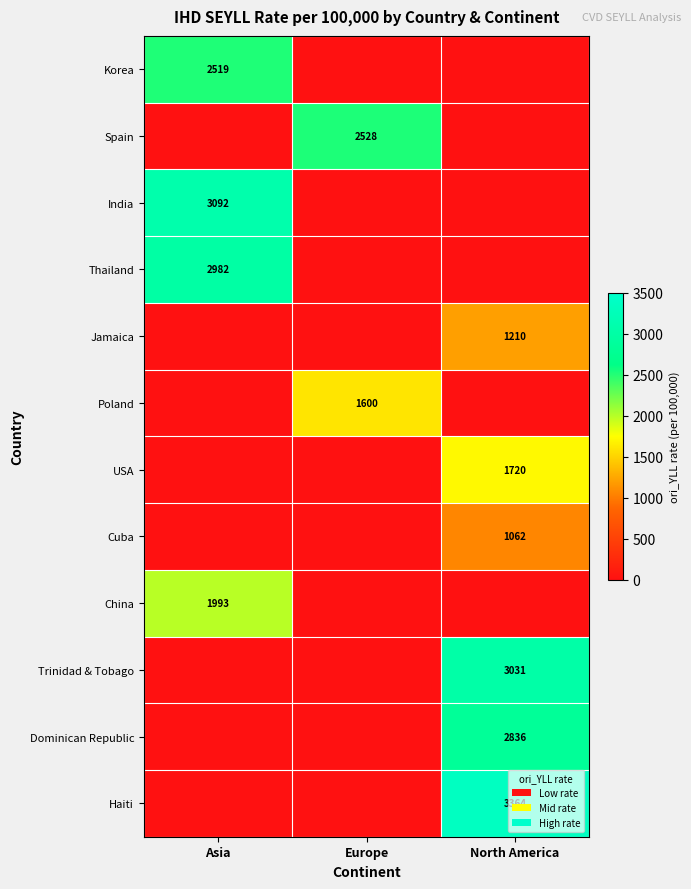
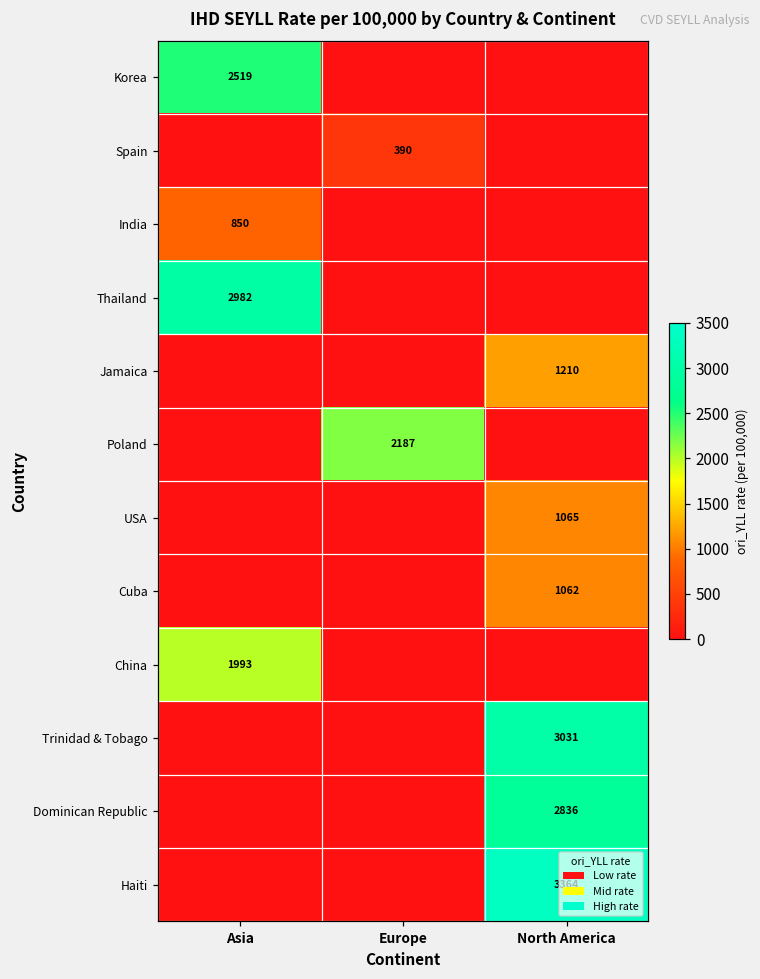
Spain, Europe: 2528 -> 390
India, Asia: 3092 -> 850
Poland, Europe: 1600 -> 2187
USA, North America: 1720 -> 1065
